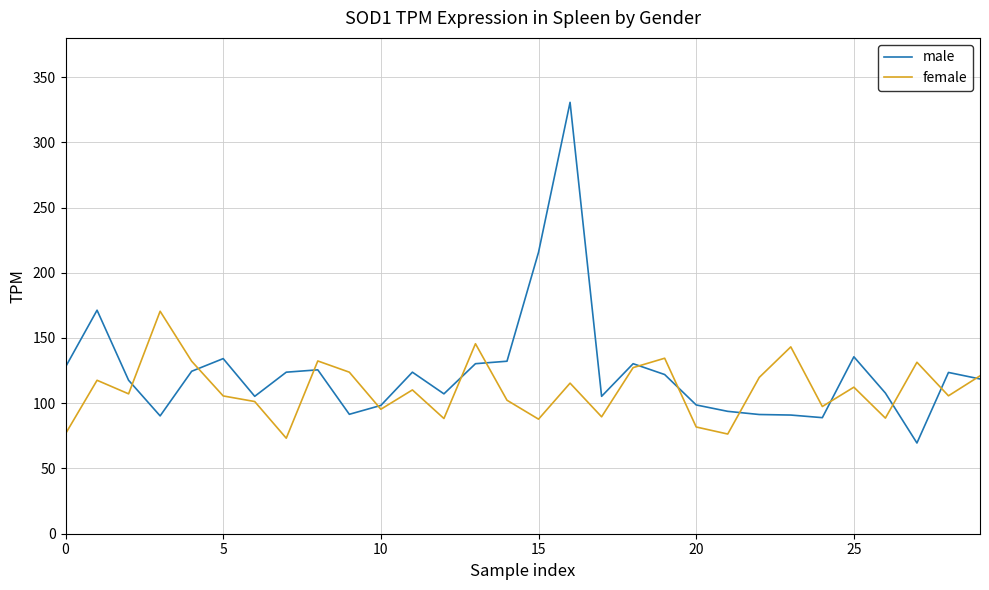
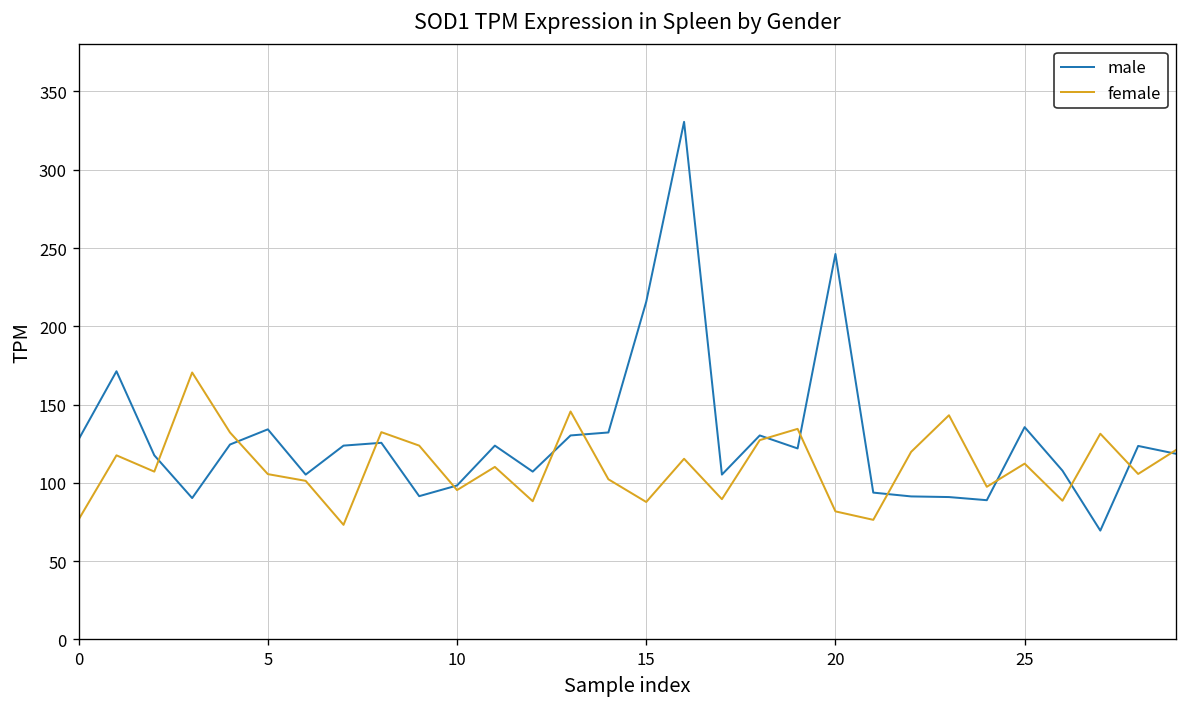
male, 20: 99 -> 246
